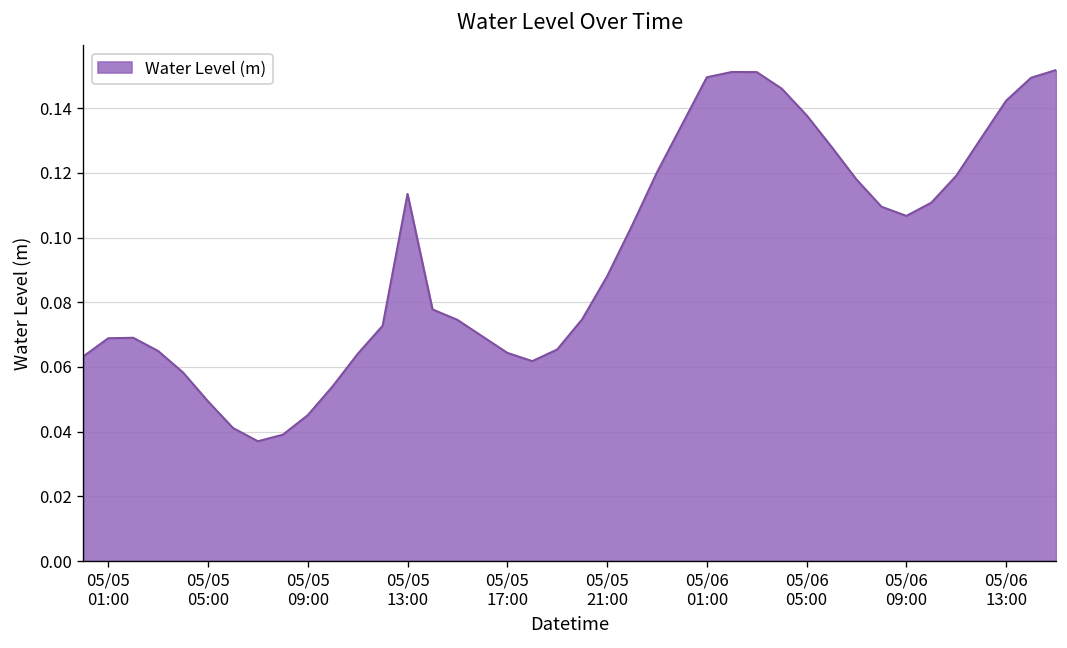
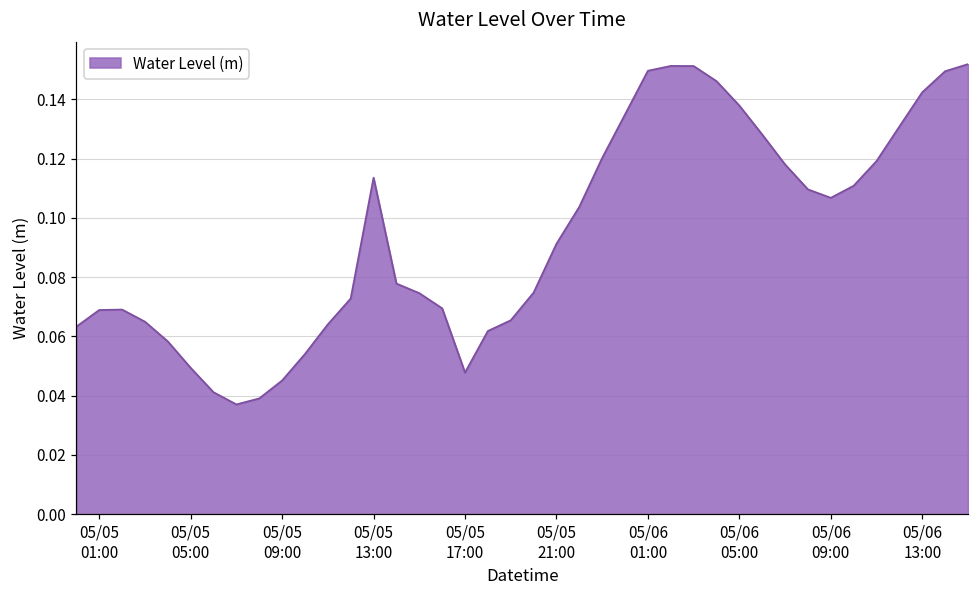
05/05 17:00: 0.064 -> 0.048
05/05 21:00: 0.088 -> 0.091
